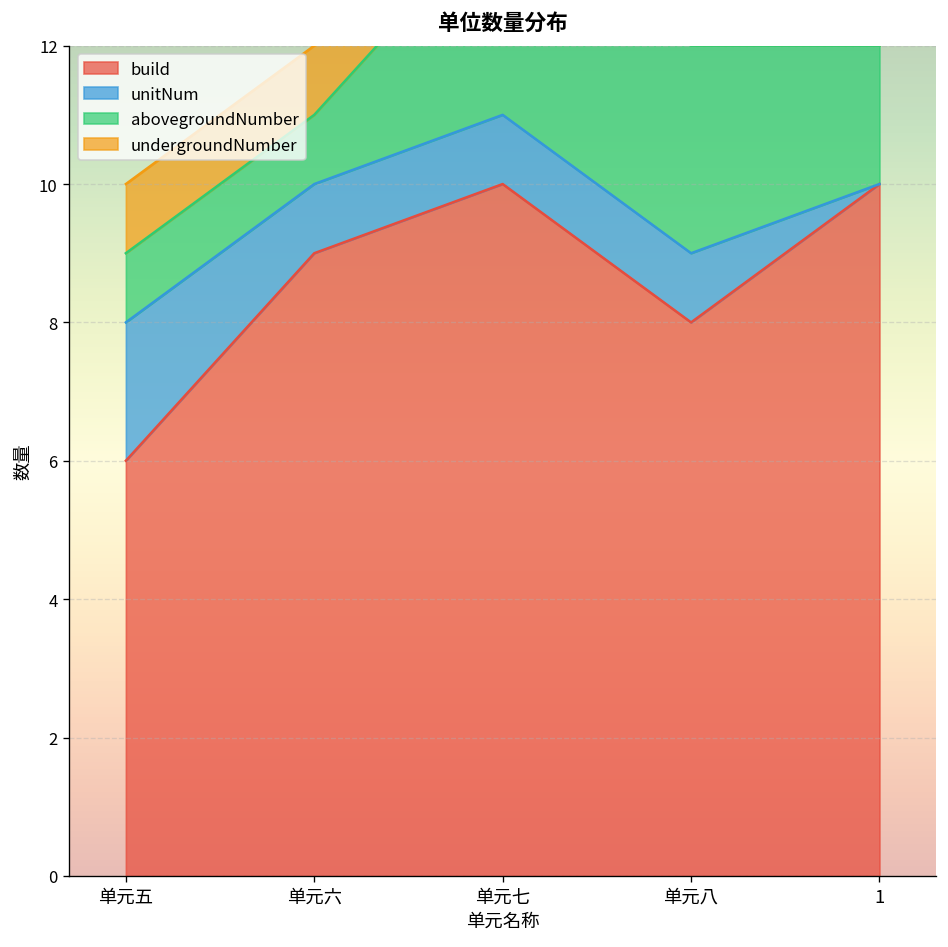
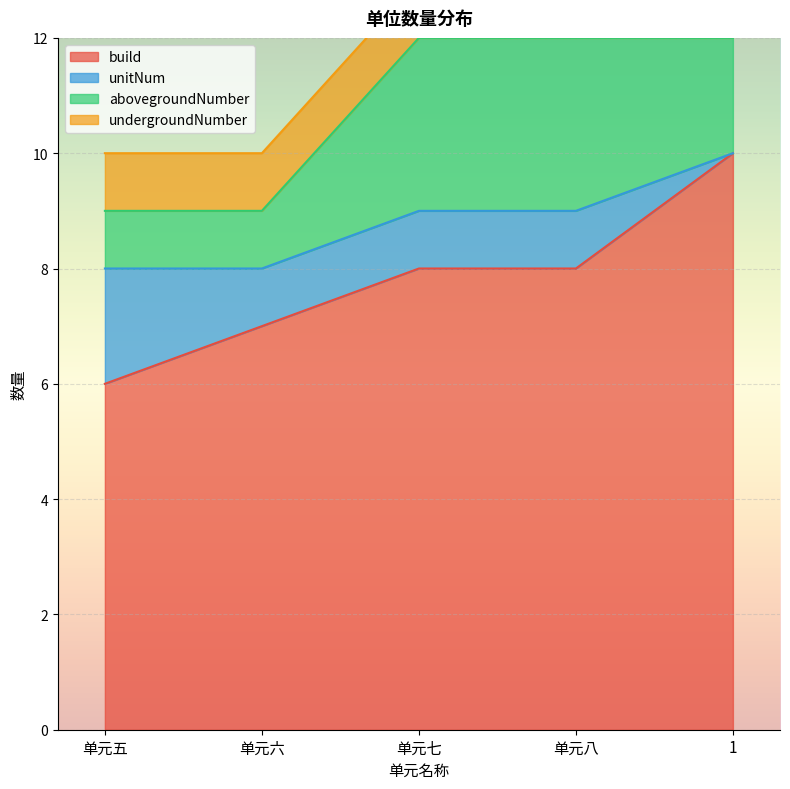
build, 单元六: 9 -> 7
build, 单元七: 10 -> 8
